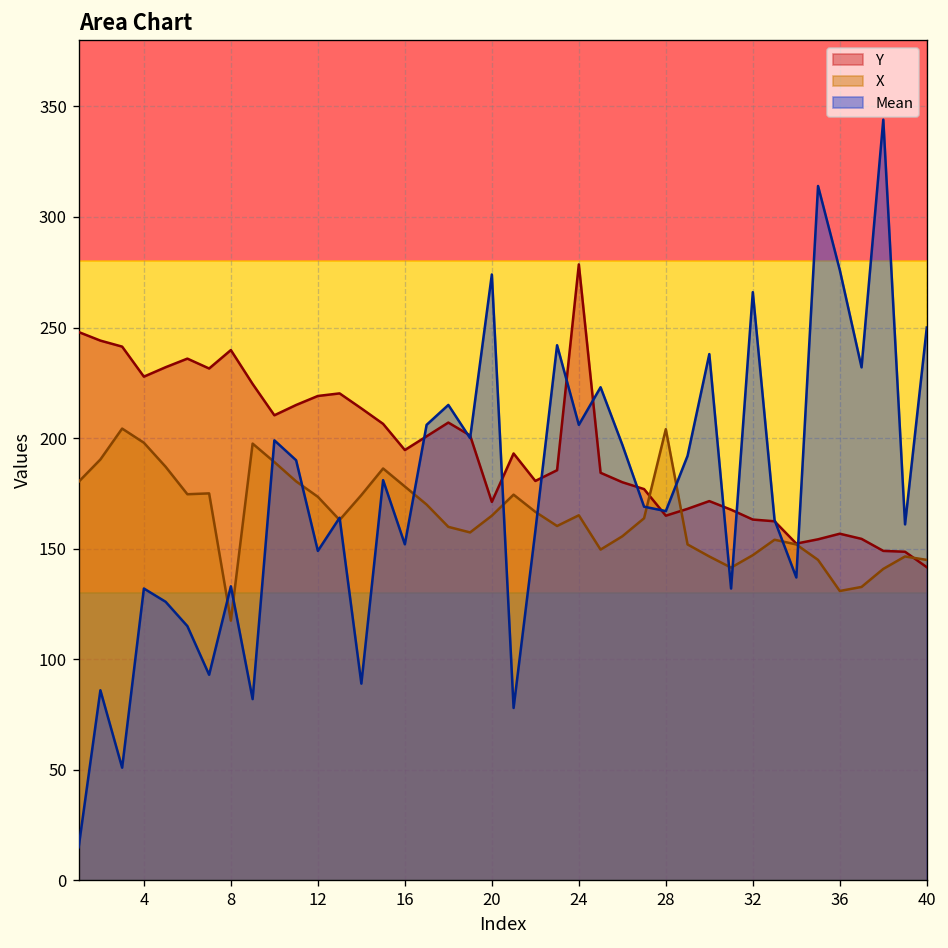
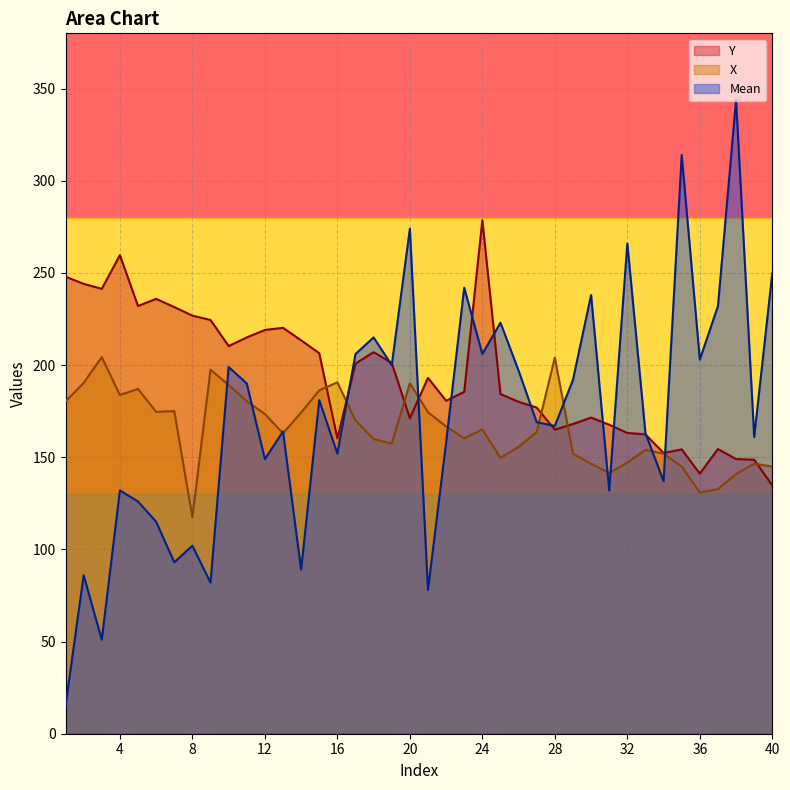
Y, 4: 228 -> 260
X, 4: 198 -> 184
Y, 8: 240 -> 227
Mean, 8: 133 -> 102
Y, 16: 195 -> 160
X, 16: 178 -> 191
X, 20: 165 -> 190
Y, 36: 157 -> 141
Mean, 36: 276 -> 203
Y, 40: 142 -> 135
